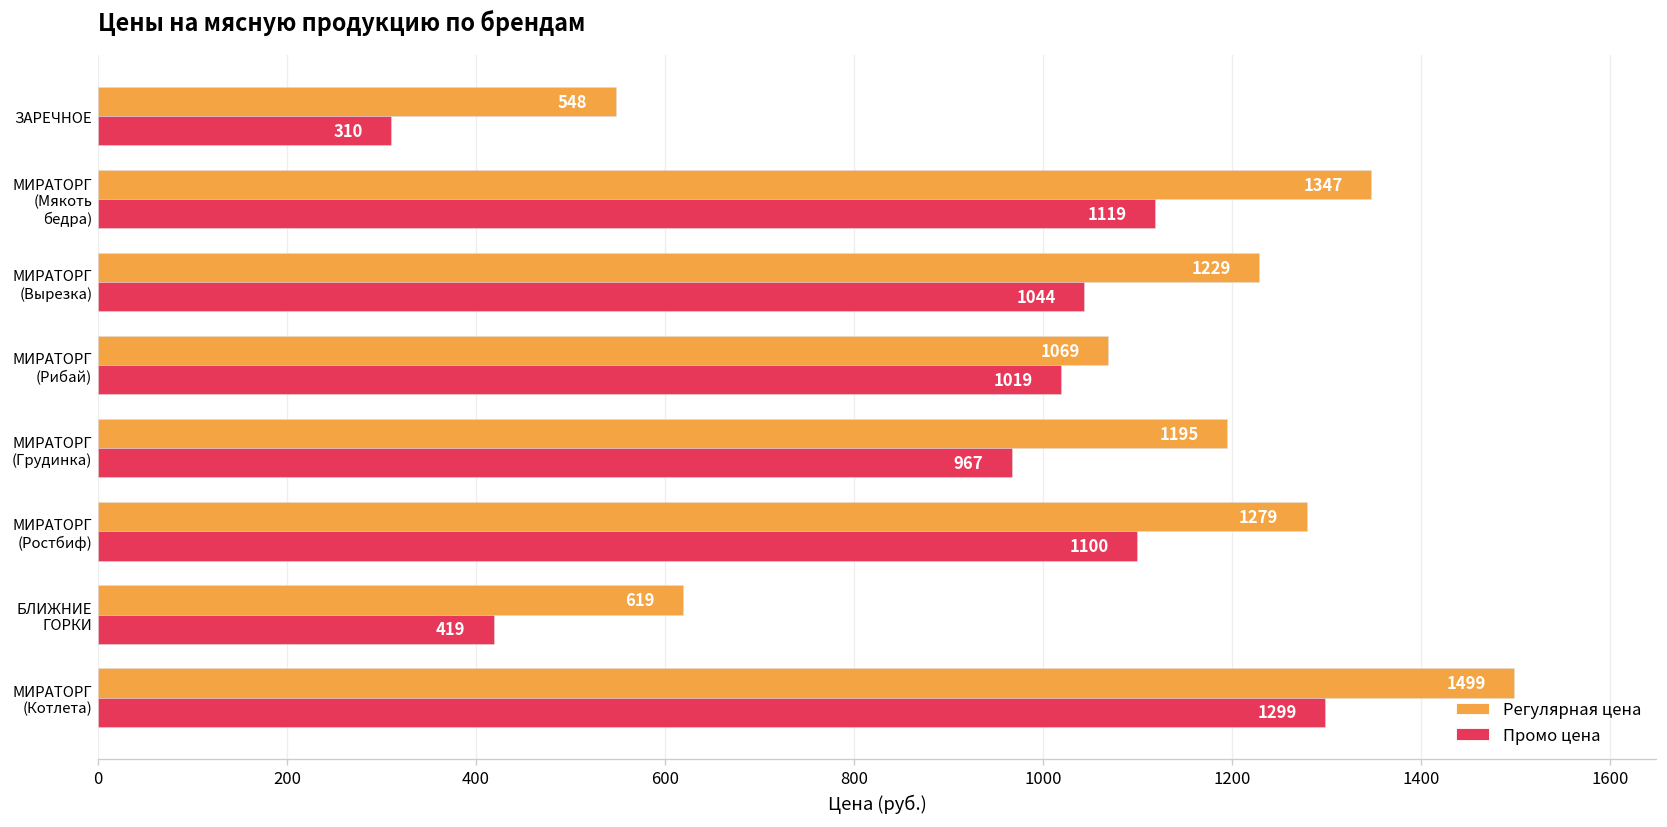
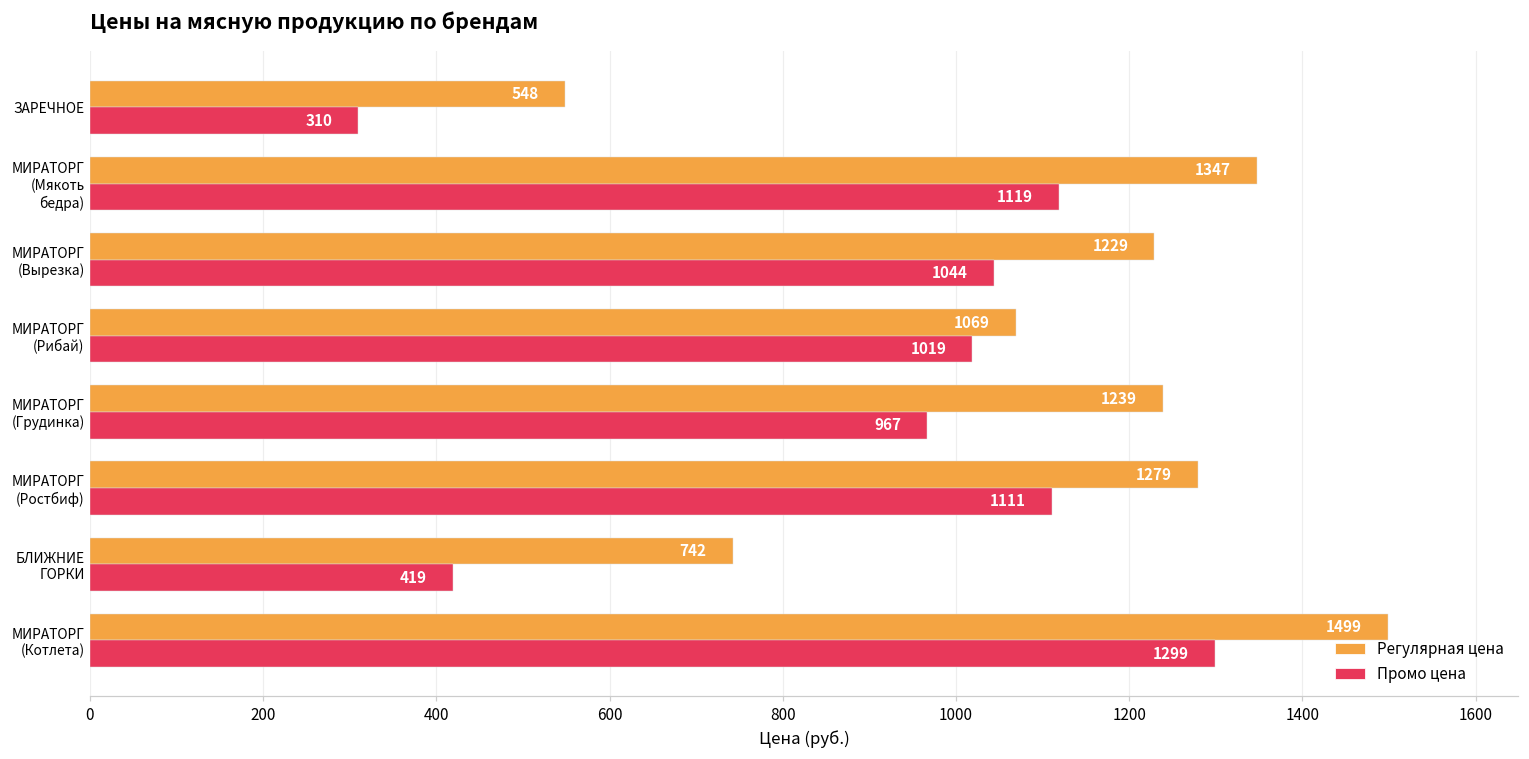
Регулярная цена, МИРАТОРГ (Грудинка): 1195 -> 1239
Промо цена, МИРАТОРГ (Ростбиф): 1100 -> 1111
Регулярная цена, БЛИЖНИЕ ГОРКИ: 619 -> 742
